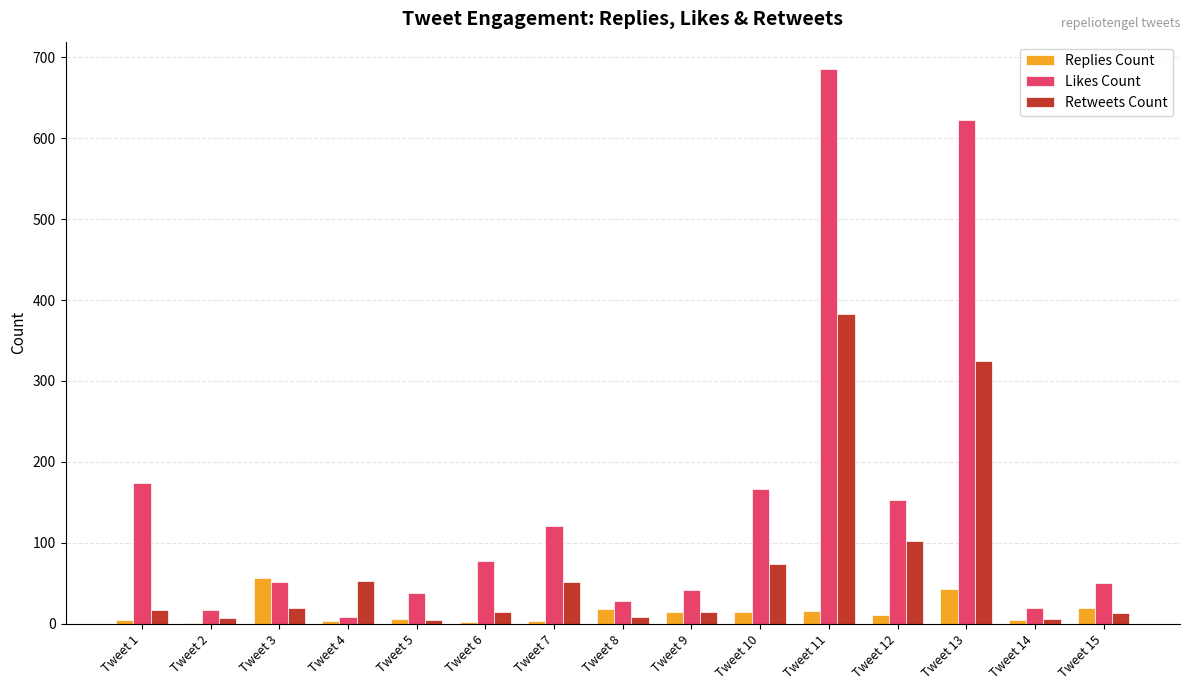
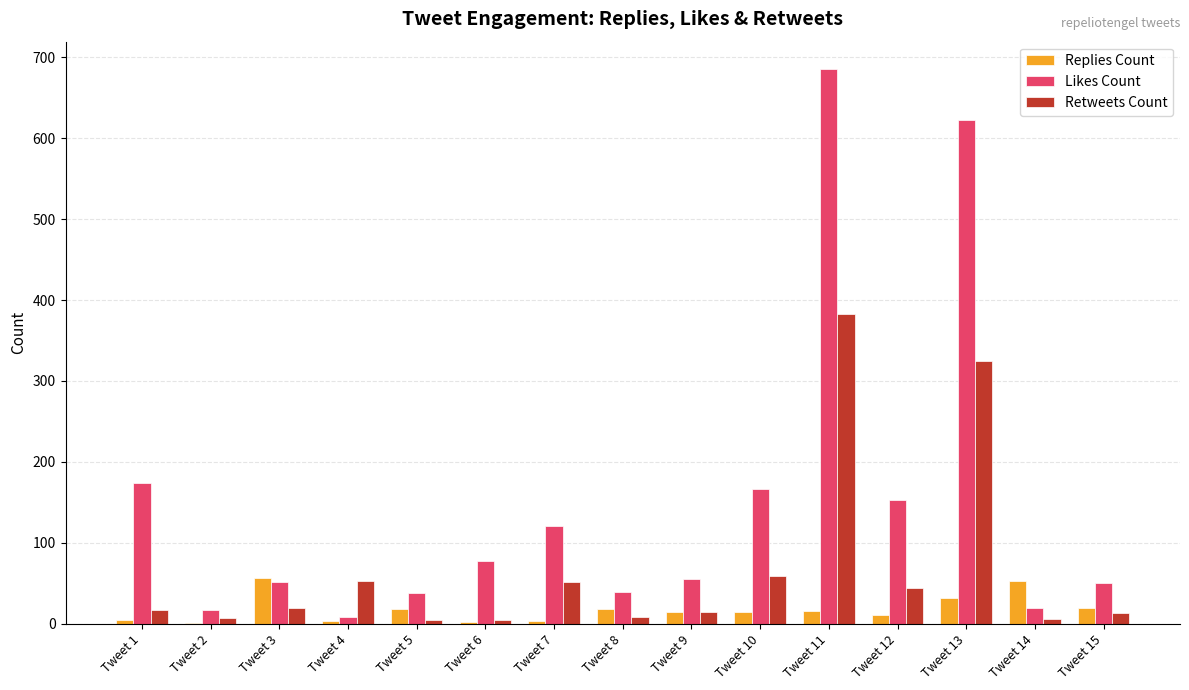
Replies Count, Tweet 5: 10 -> 20
Retweets Count, Tweet 6: 20 -> 10
Likes Count, Tweet 8: 30 -> 40
Likes Count, Tweet 9: 40 -> 60
Retweets Count, Tweet 10: 70 -> 60
Retweets Count, Tweet 12: 100 -> 40
Replies Count, Tweet 13: 40 -> 30
Replies Count, Tweet 14: 10 -> 50
